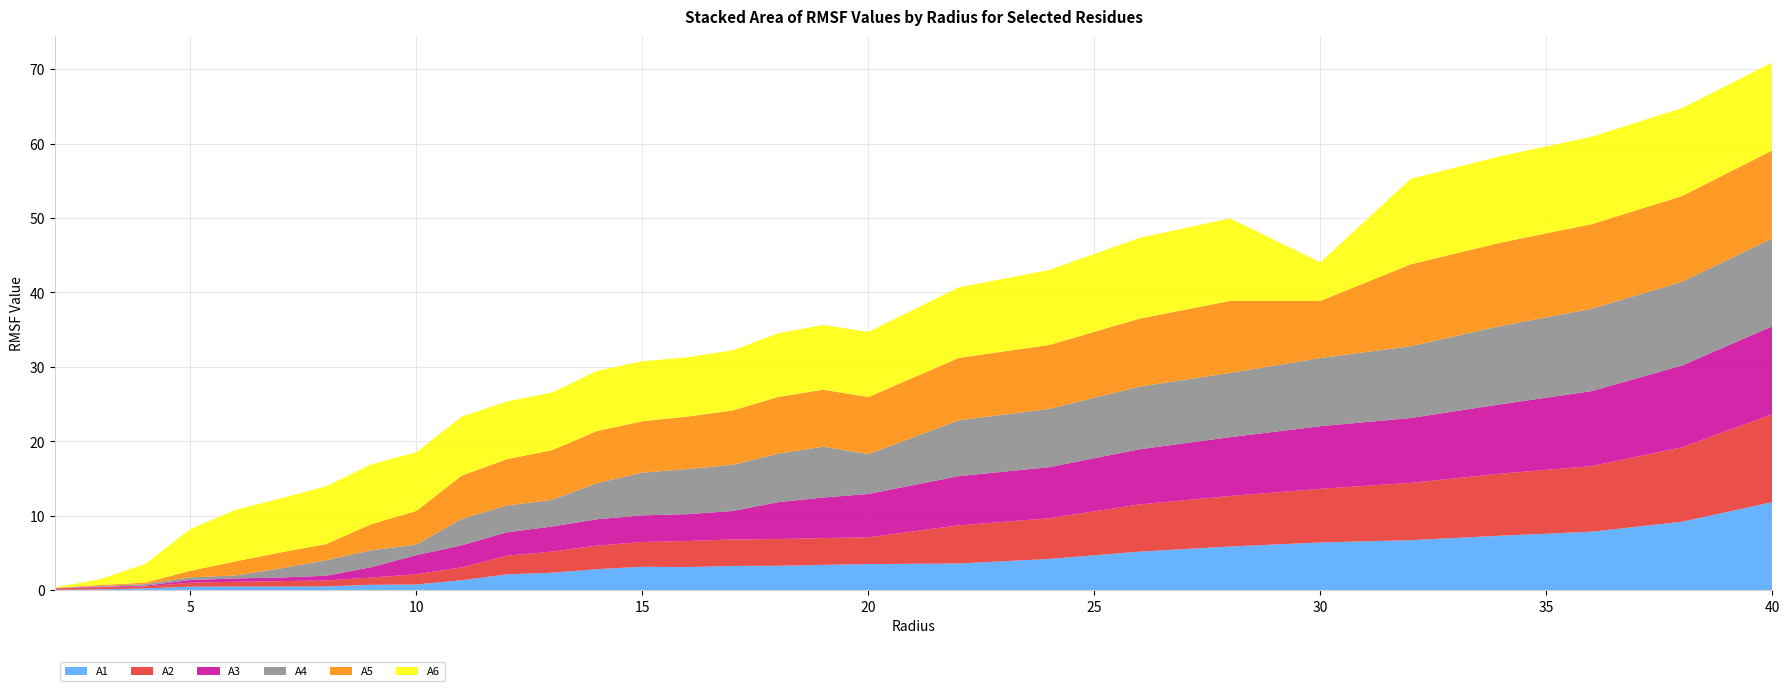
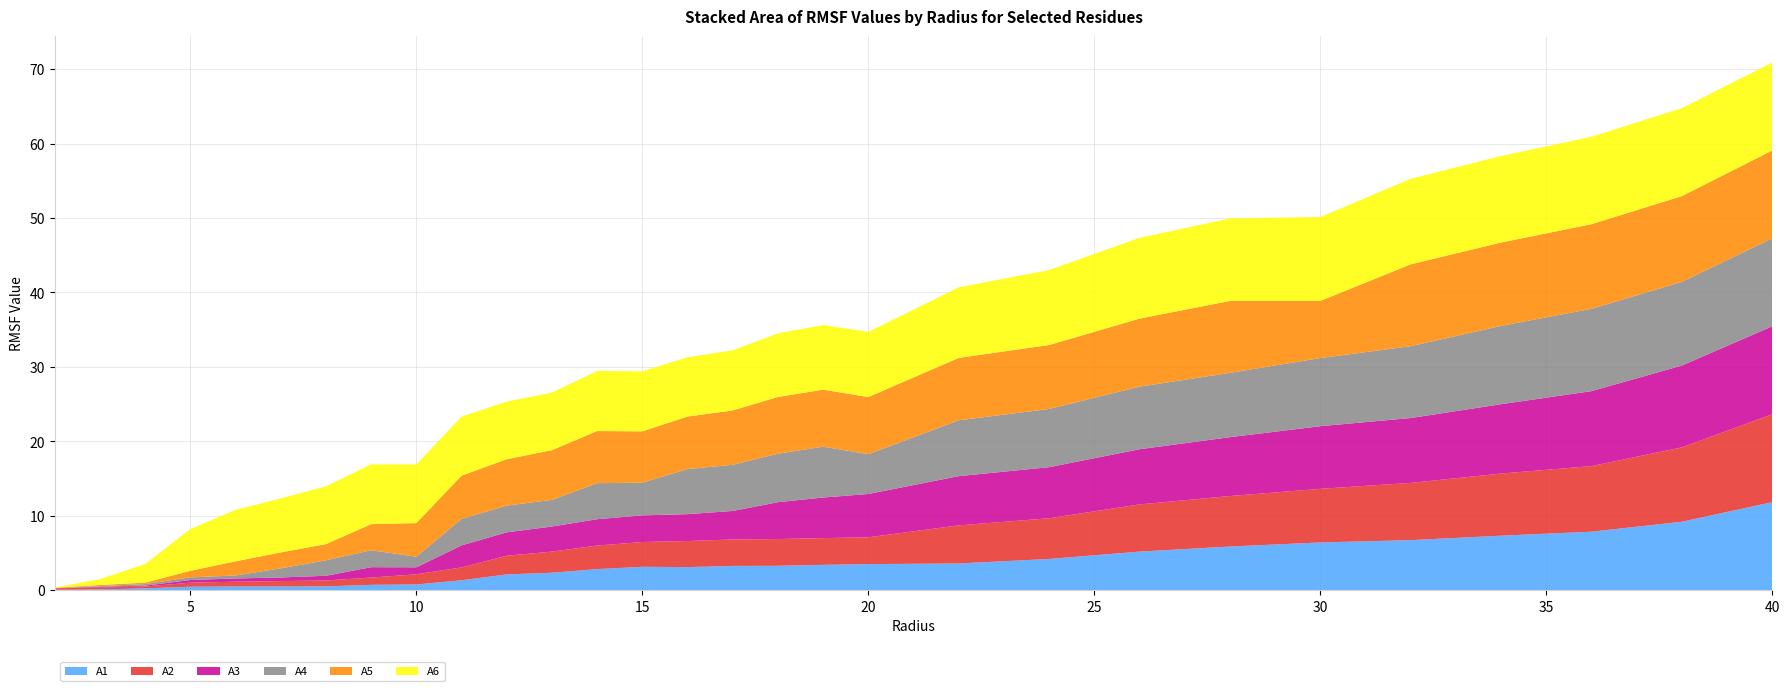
A3, 10: 3 -> 1
A4, 15: 6 -> 4
A6, 30: 5 -> 11
